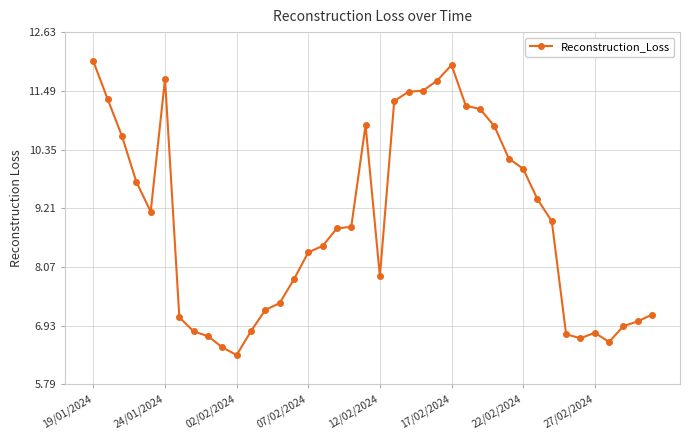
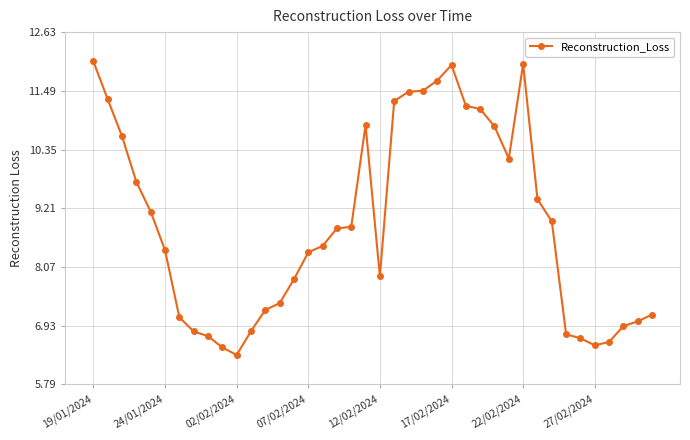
24/01/2024: 11.7 -> 8.4
22/02/2024: 10.0 -> 12.0
27/02/2024: 6.8 -> 6.5
